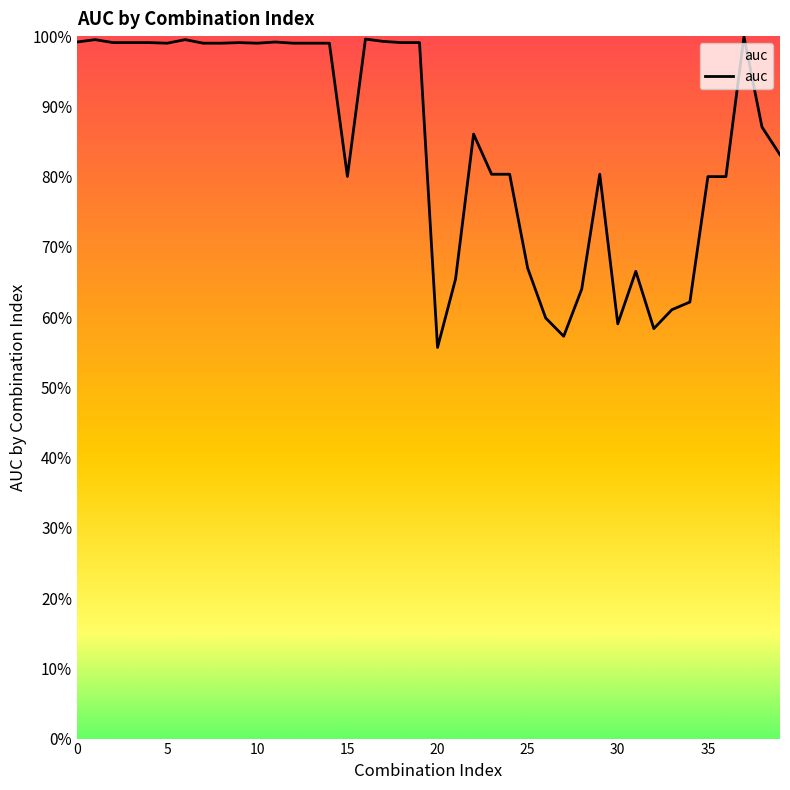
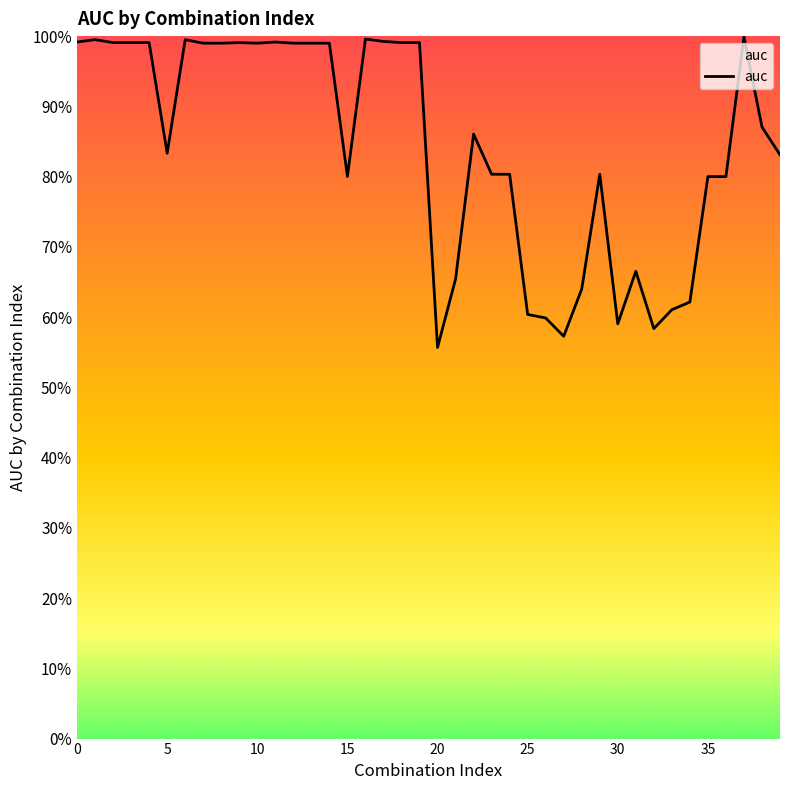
5: 99% -> 83%
25: 67% -> 60%
